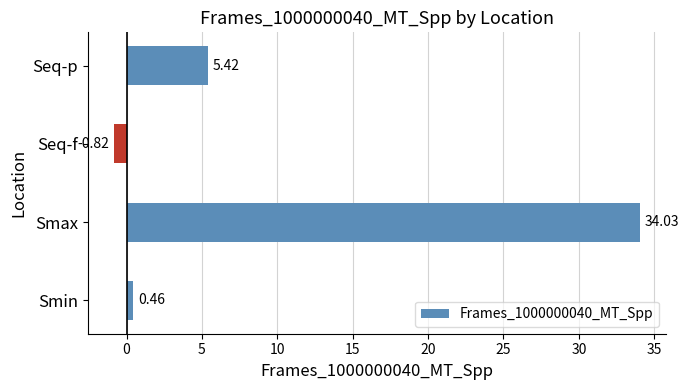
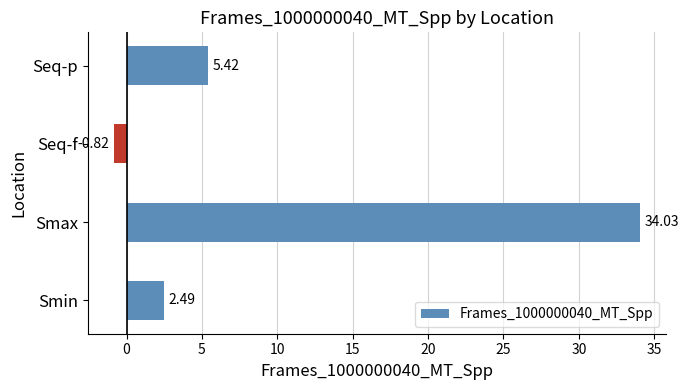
Smin: 0.46 -> 2.49
